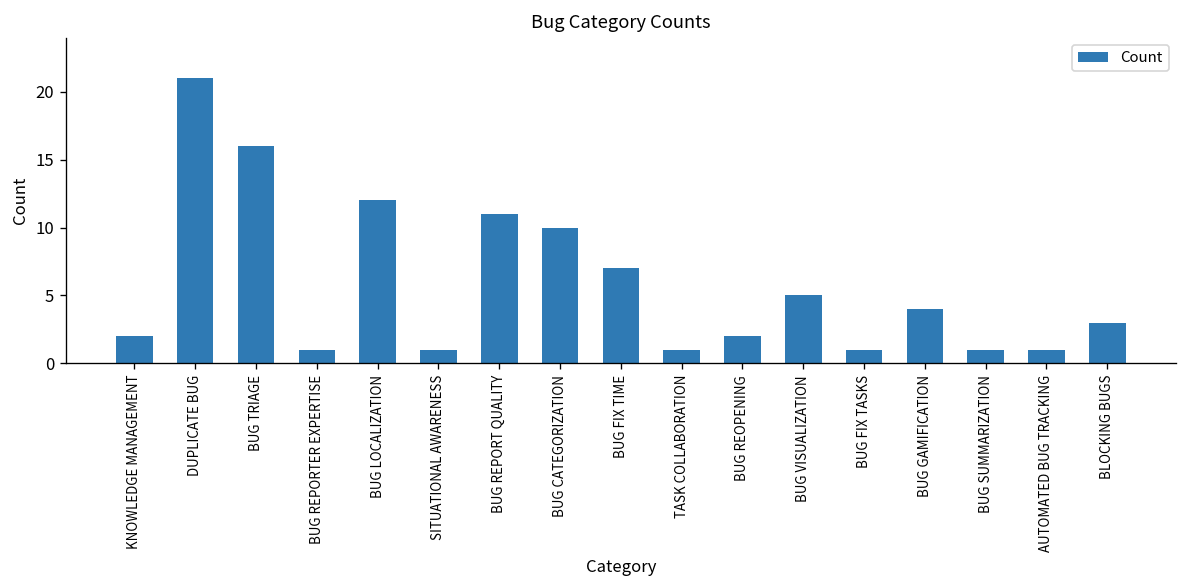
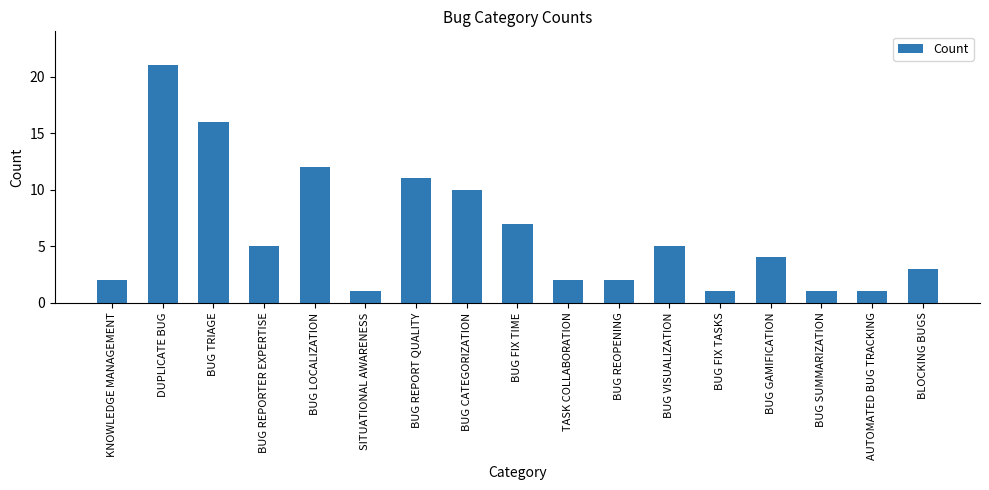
BUG REPORTER EXPERTISE: 1 -> 5
TASK COLLABORATION: 1 -> 2
